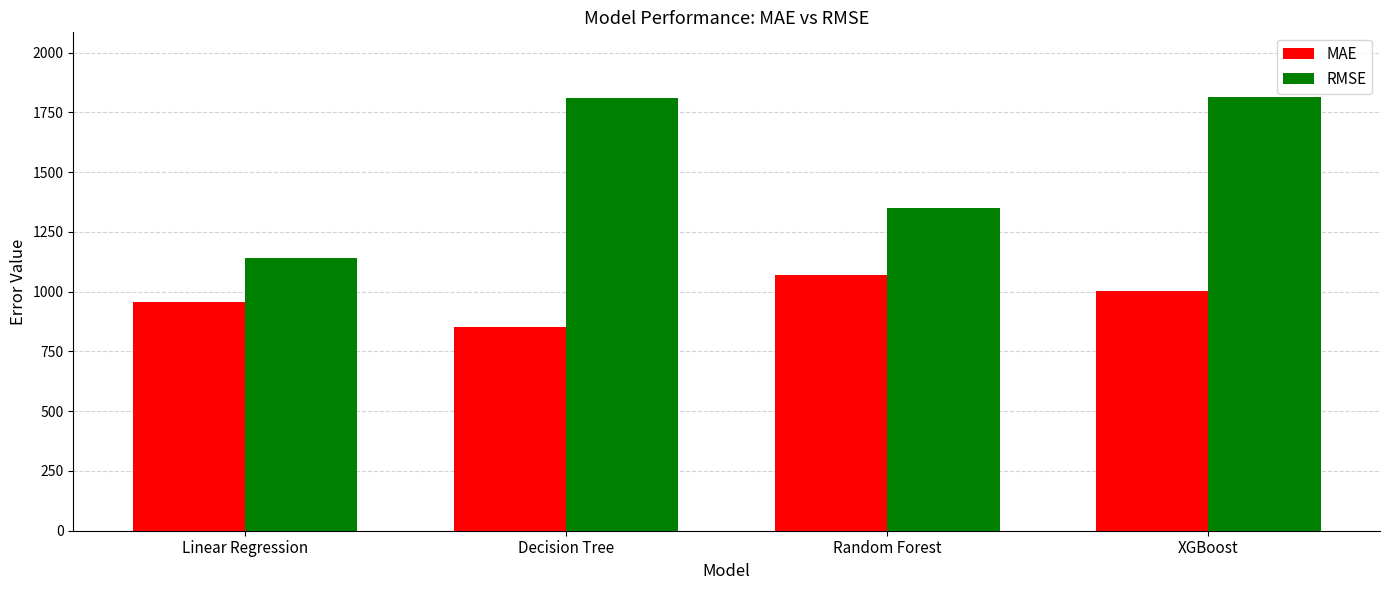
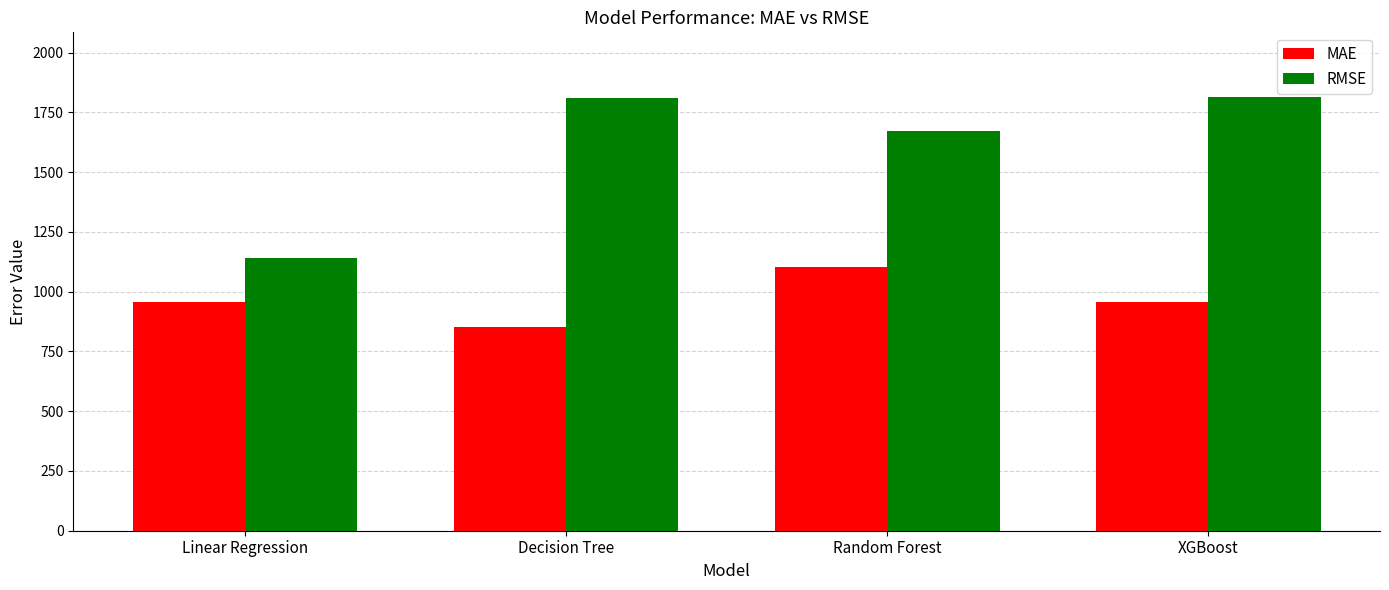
MAE, Random Forest: 1070 -> 1100
RMSE, Random Forest: 1350 -> 1670
MAE, XGBoost: 1000 -> 960
